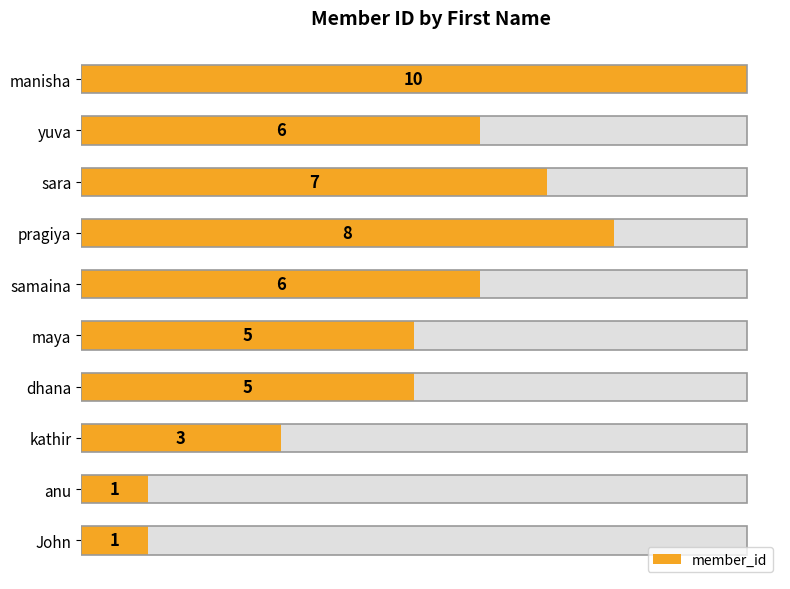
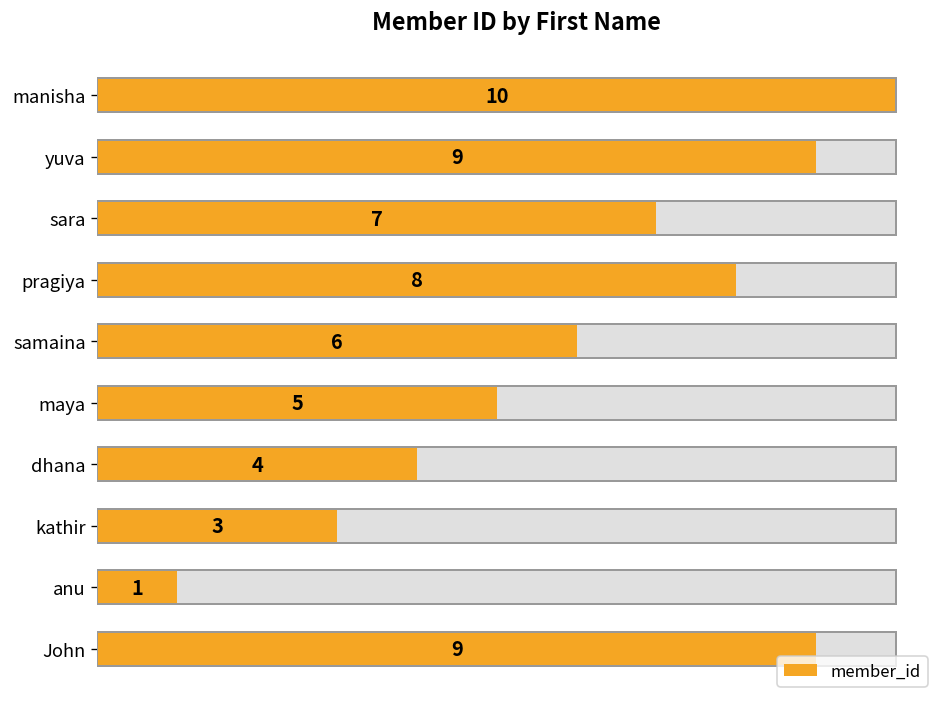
member_id, yuva: 6 -> 9
member_id, dhana: 5 -> 4
member_id, John: 1 -> 9
